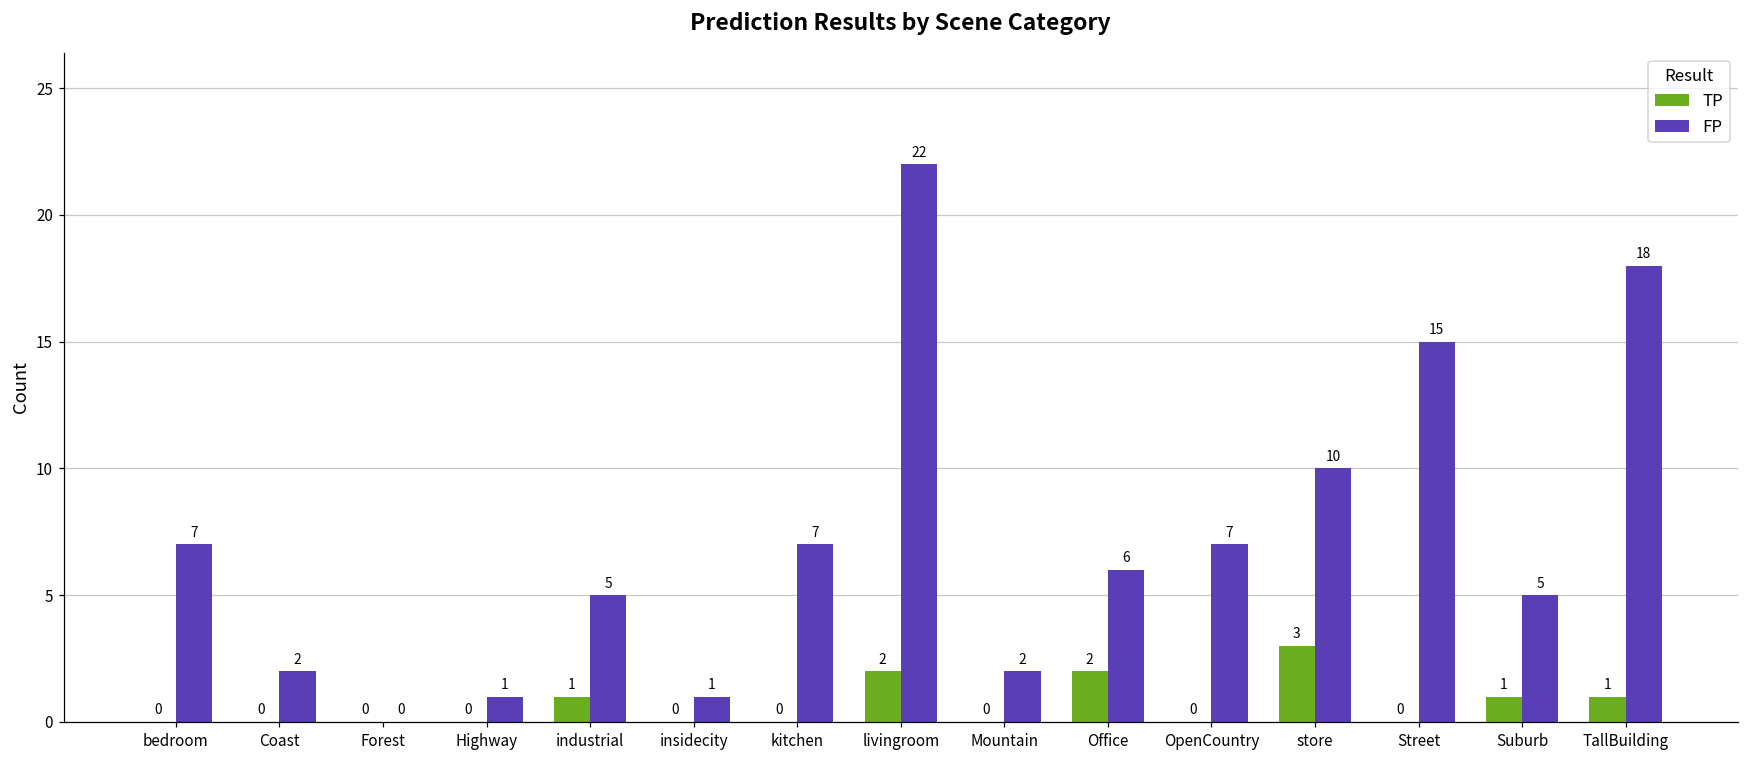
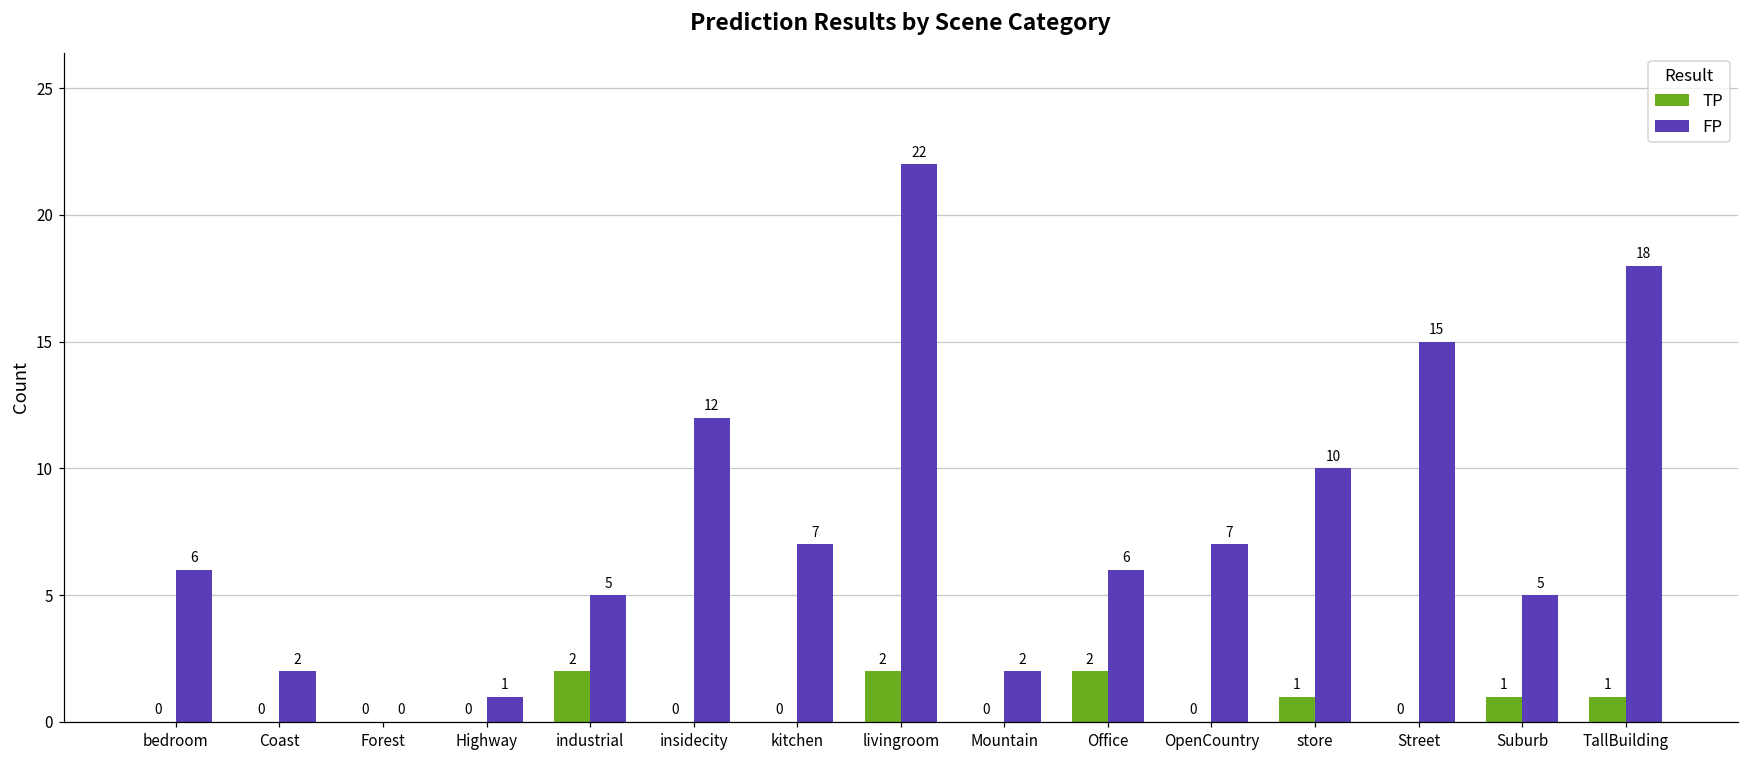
FP, bedroom: 7 -> 6
TP, industrial: 1 -> 2
FP, insidecity: 1 -> 12
TP, store: 3 -> 1
